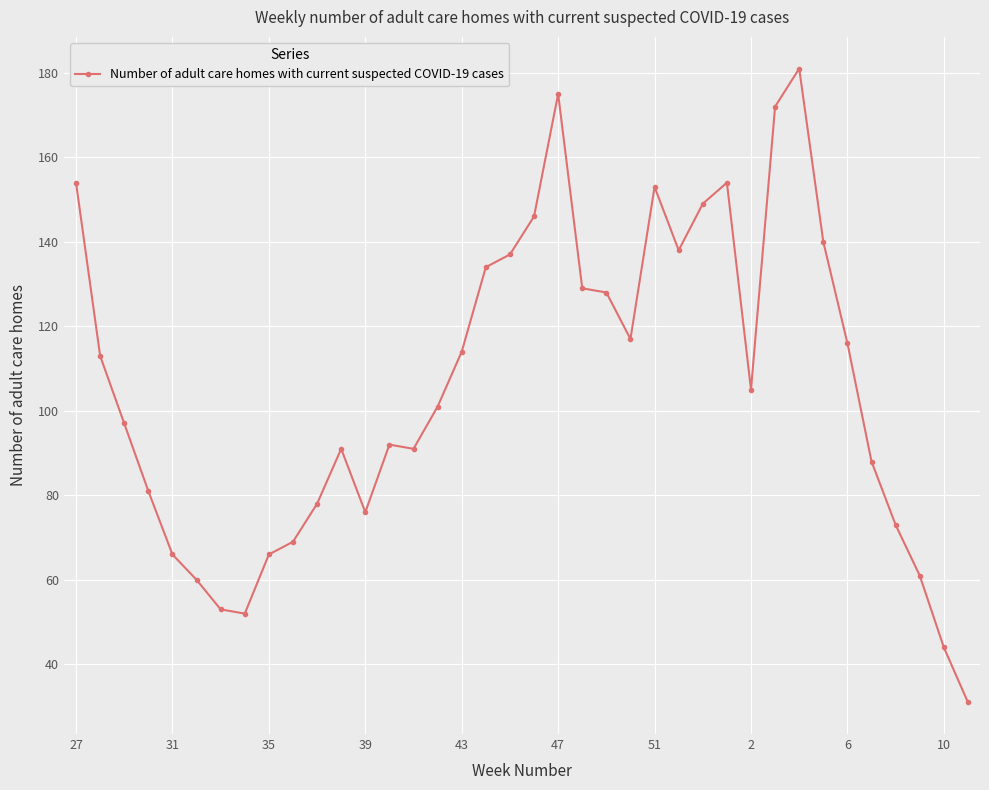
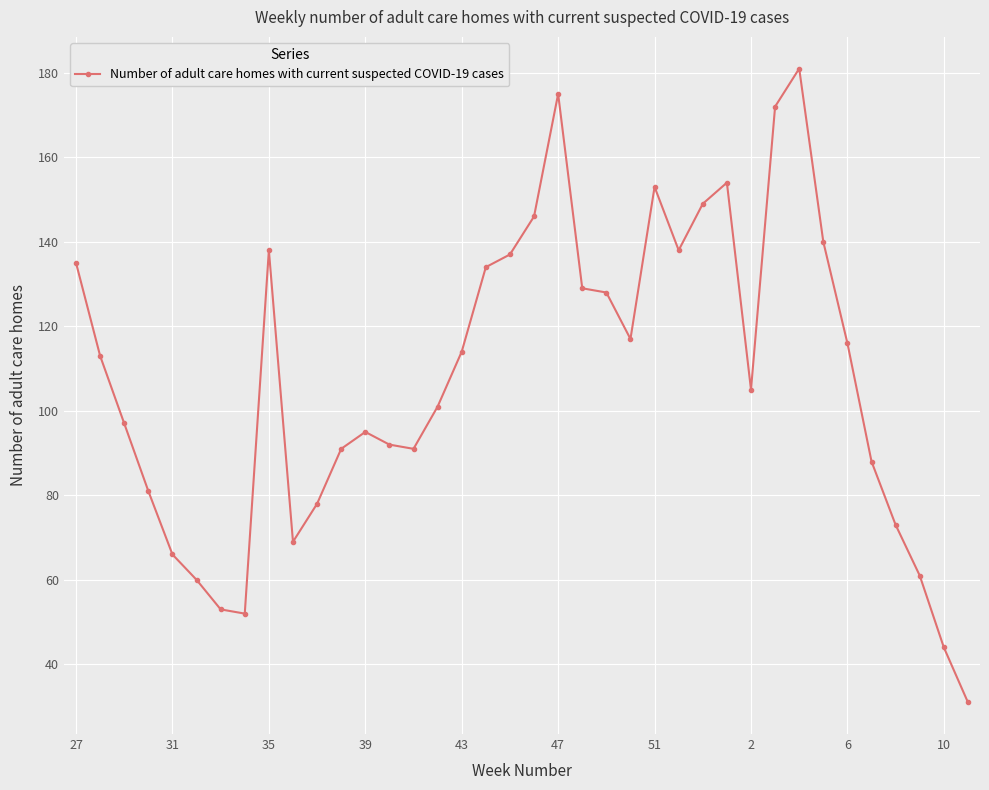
27: 154 -> 135
35: 66 -> 138
39: 76 -> 95
